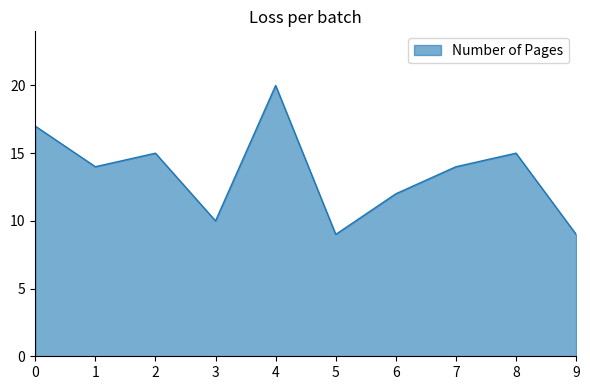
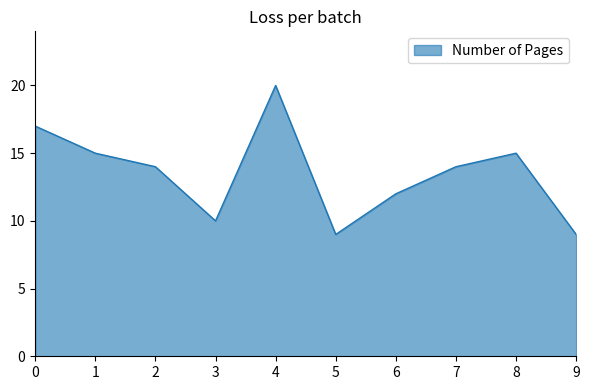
1: 14 -> 15
2: 15 -> 14
